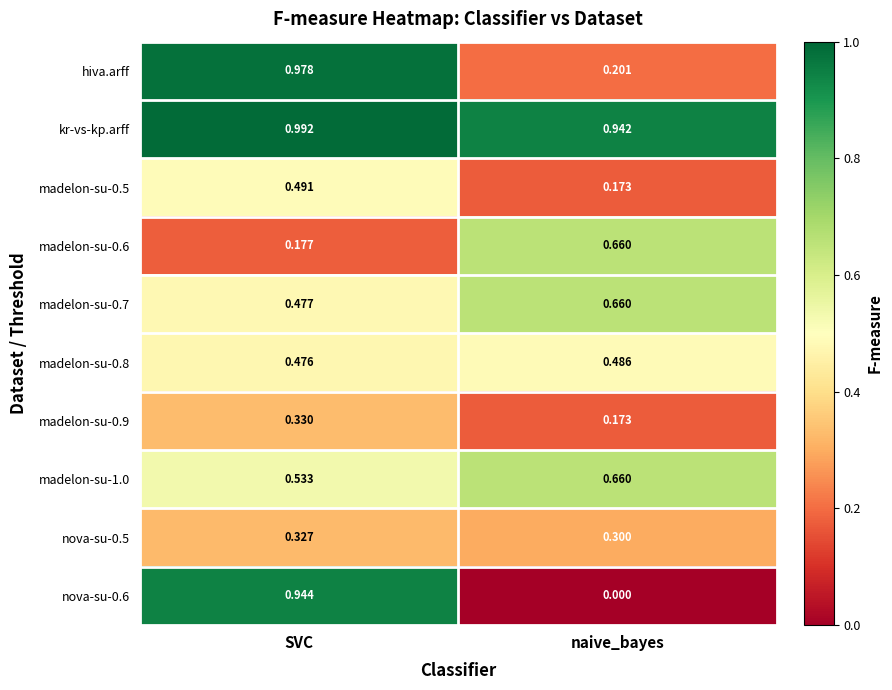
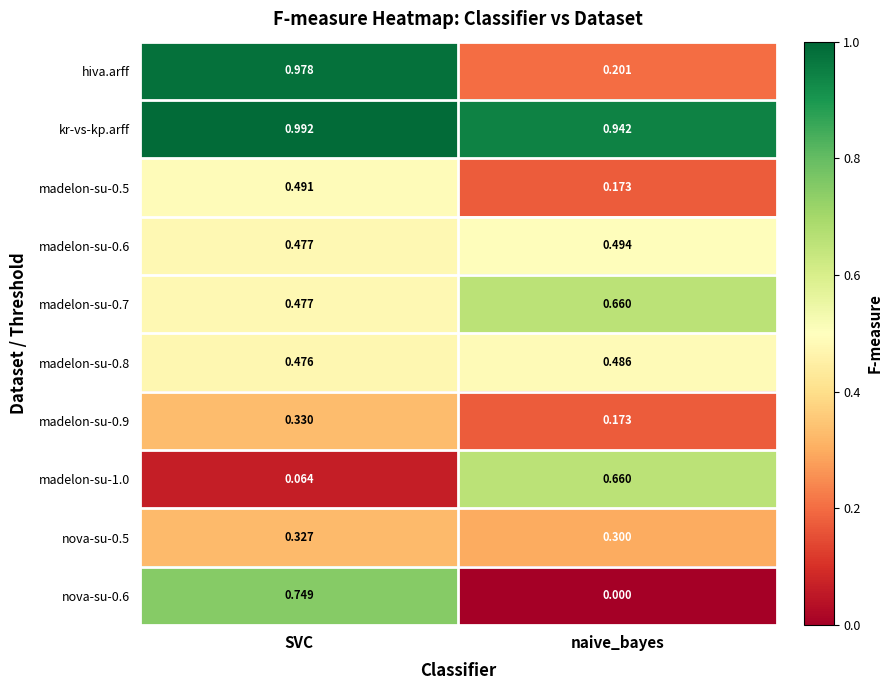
madelon-su-0.6, SVC: 0.177 -> 0.477
madelon-su-0.6, naive_bayes: 0.660 -> 0.494
madelon-su-1.0, SVC: 0.533 -> 0.064
nova-su-0.6, SVC: 0.944 -> 0.749
